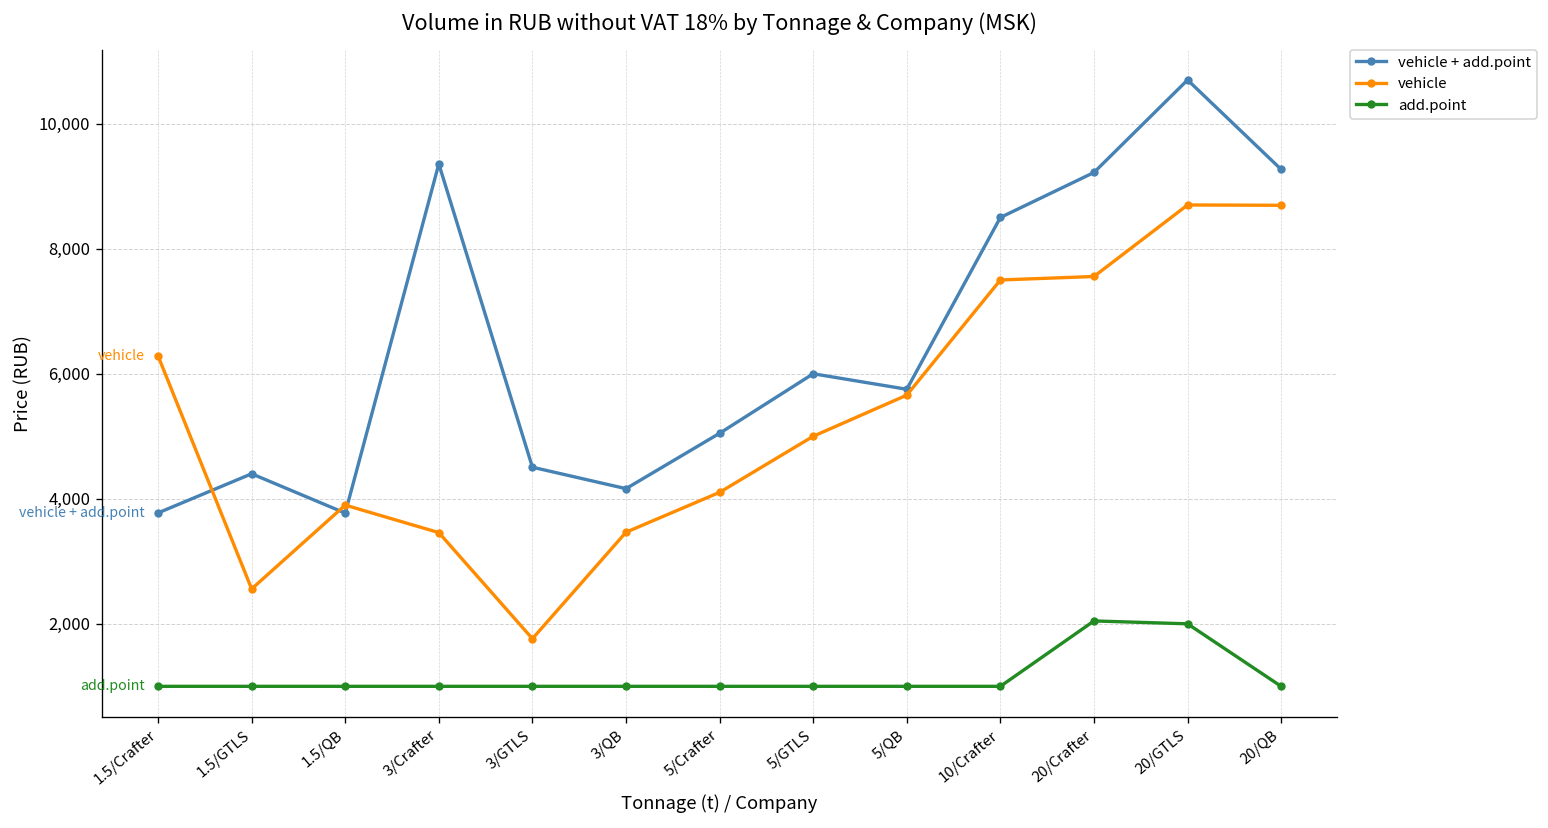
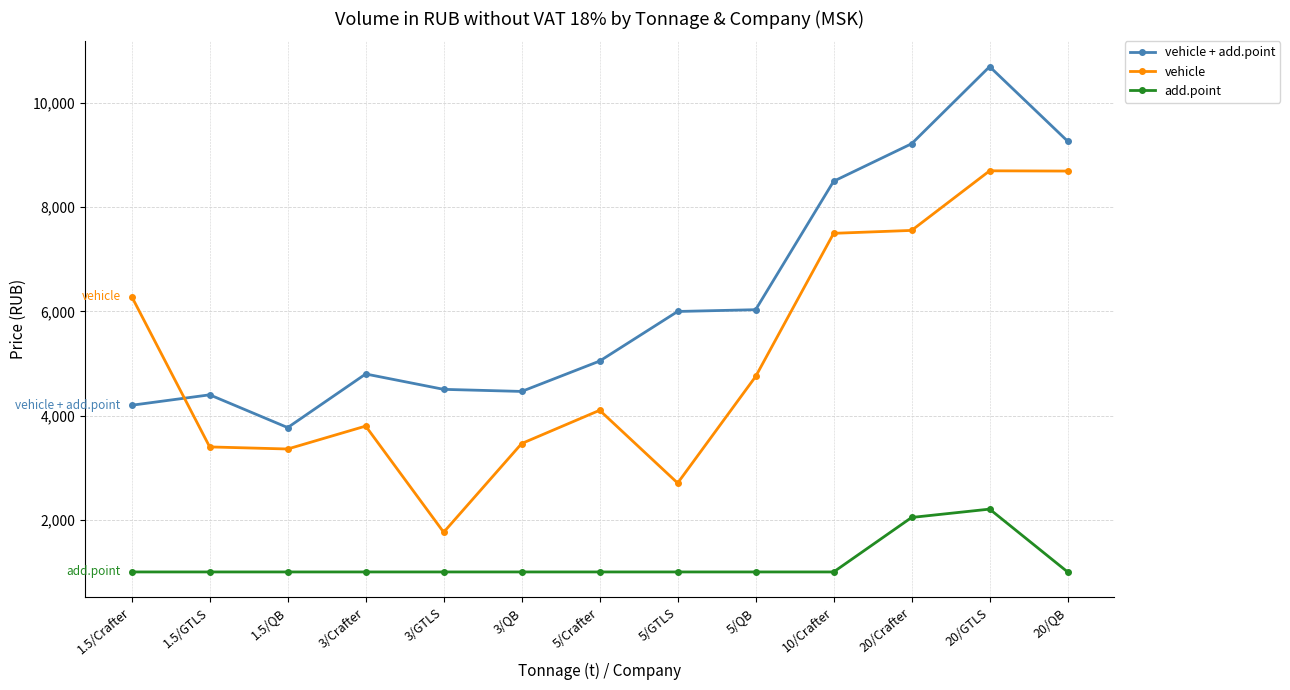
vehicle + add.point, 1.5/Crafter: 3,800 -> 4,200
vehicle, 1.5/GTLS: 2,600 -> 3,400
vehicle, 1.5/QB: 3,900 -> 3,400
vehicle + add.point, 3/Crafter: 9,400 -> 4,800
vehicle, 3/Crafter: 3,500 -> 3,800
vehicle + add.point, 3/QB: 4,200 -> 4,500
vehicle, 5/GTLS: 5,000 -> 2,700
vehicle + add.point, 5/QB: 5,800 -> 6,000
vehicle, 5/QB: 5,700 -> 4,800
add.point, 20/GTLS: 2,000 -> 2,200
